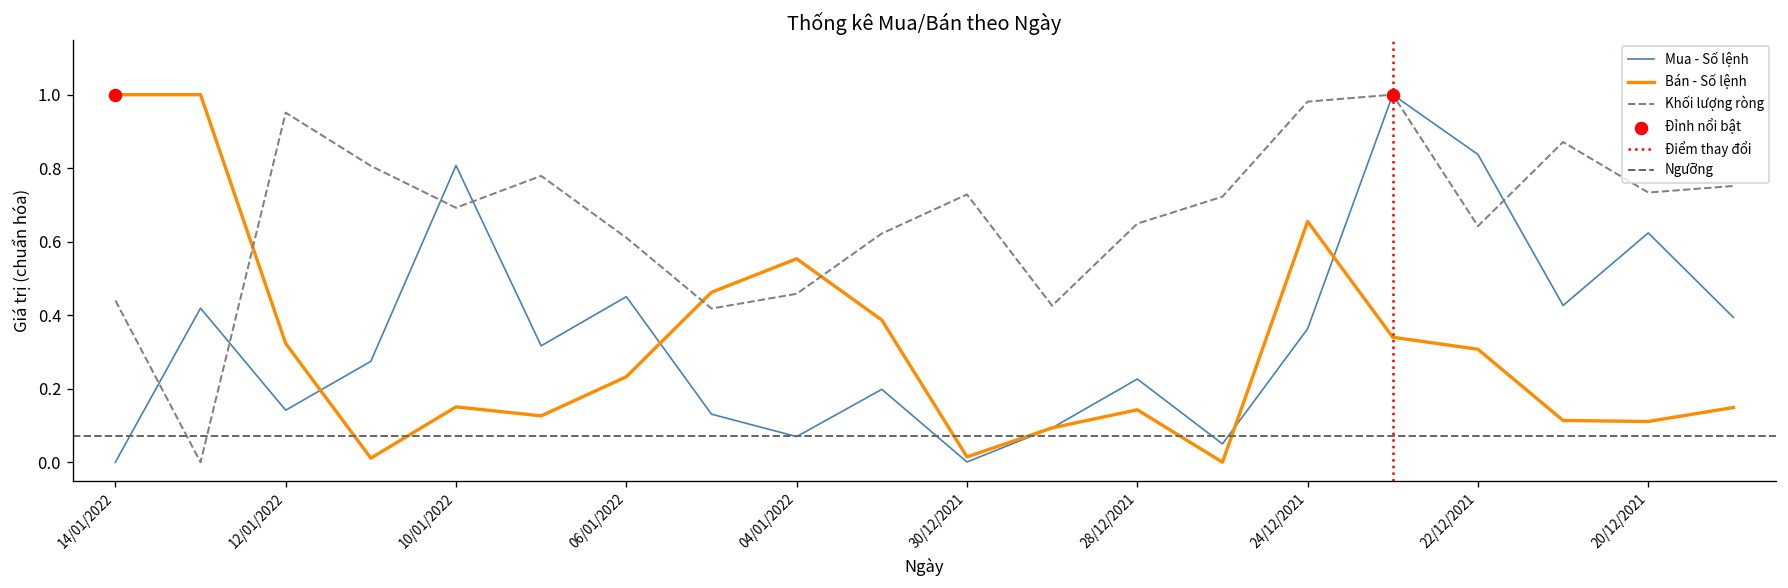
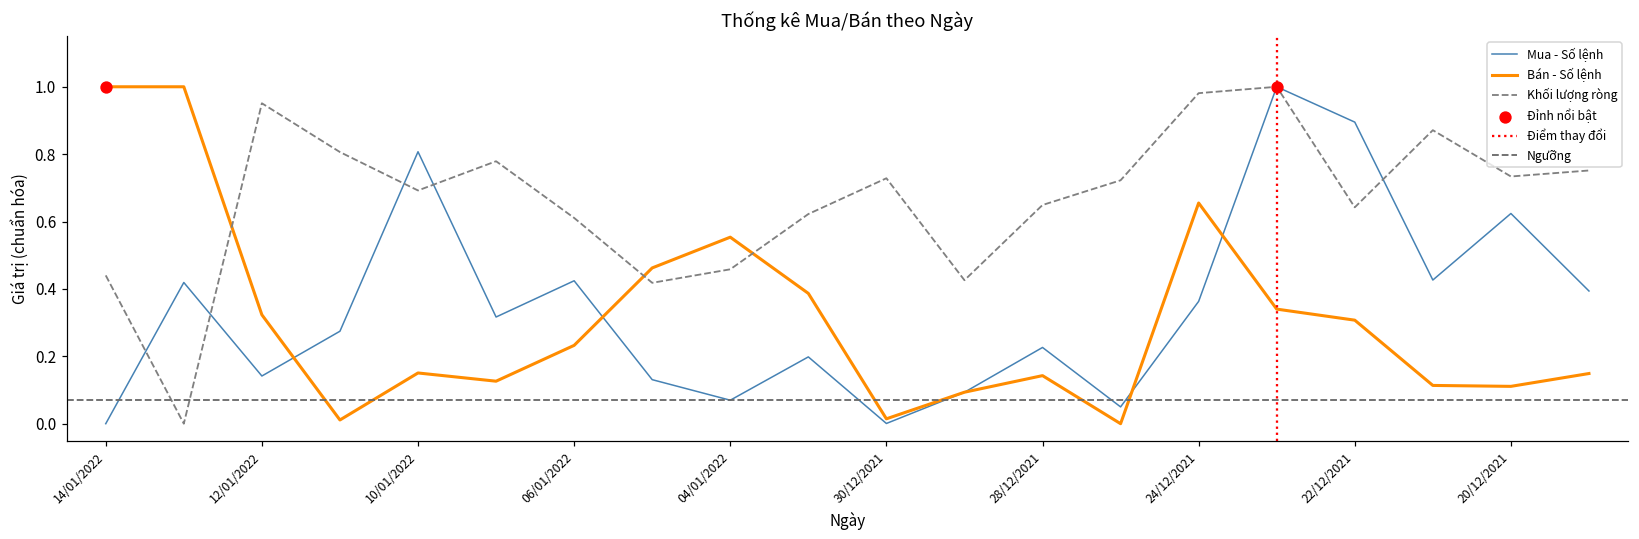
Mua - Số lệnh, 06/01/2022: 0.45 -> 0.42
Mua - Số lệnh, 22/12/2021: 0.84 -> 0.90
